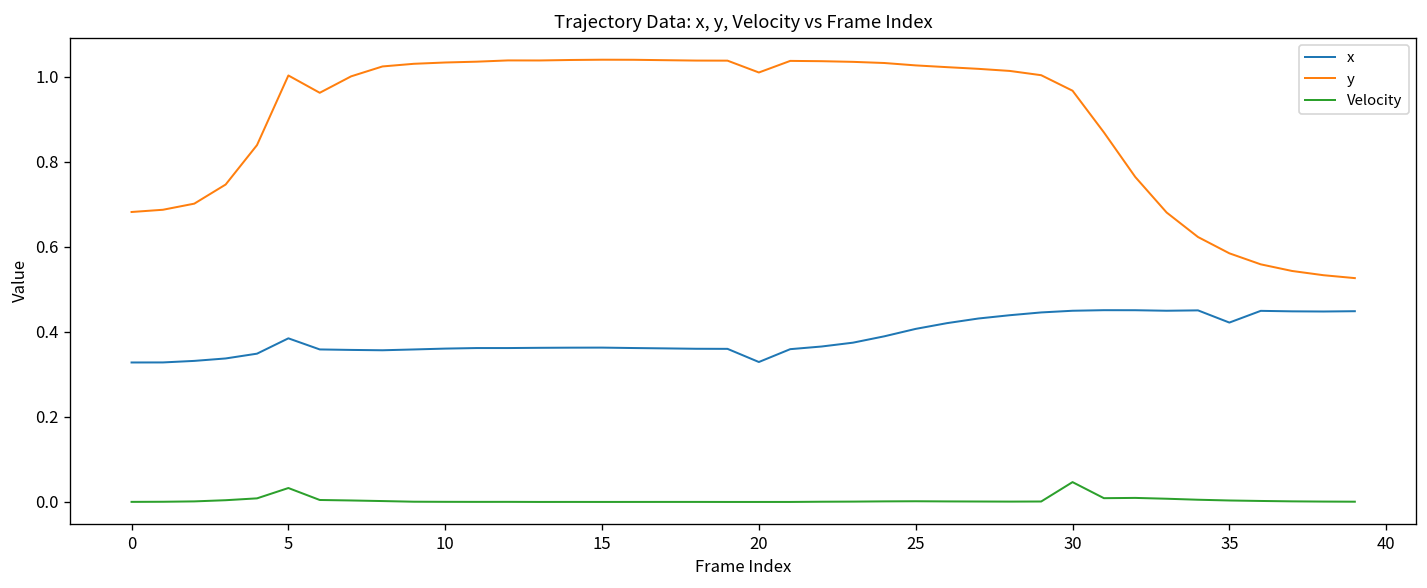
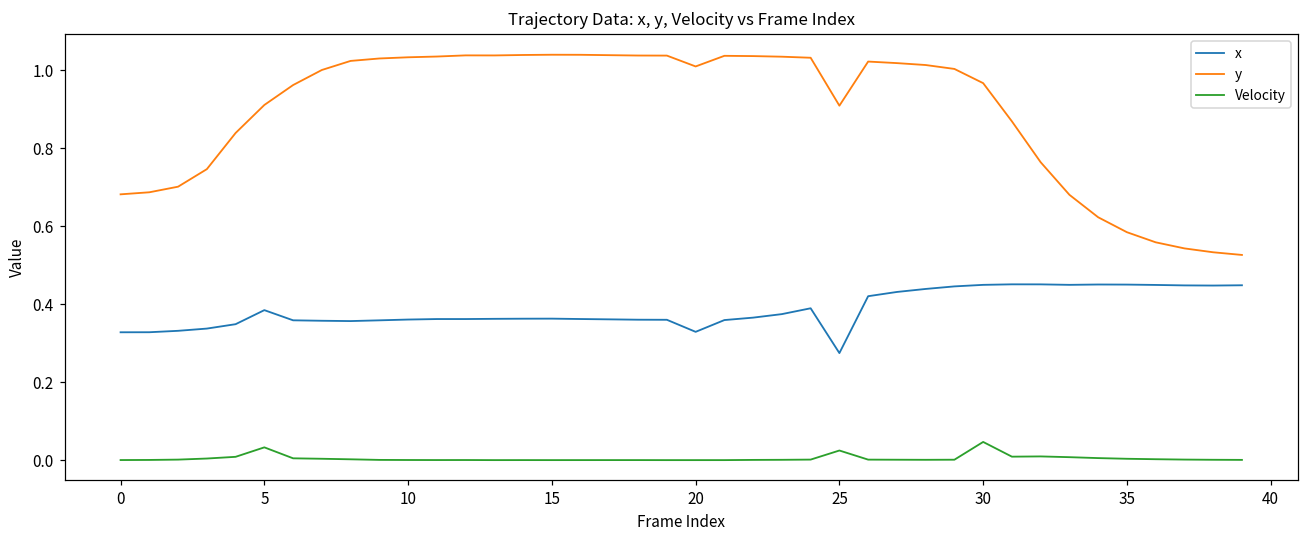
y, 5: 1.00 -> 0.91
x, 25: 0.41 -> 0.27
y, 25: 1.03 -> 0.91
Velocity, 25: 0.00 -> 0.02
x, 35: 0.42 -> 0.45
